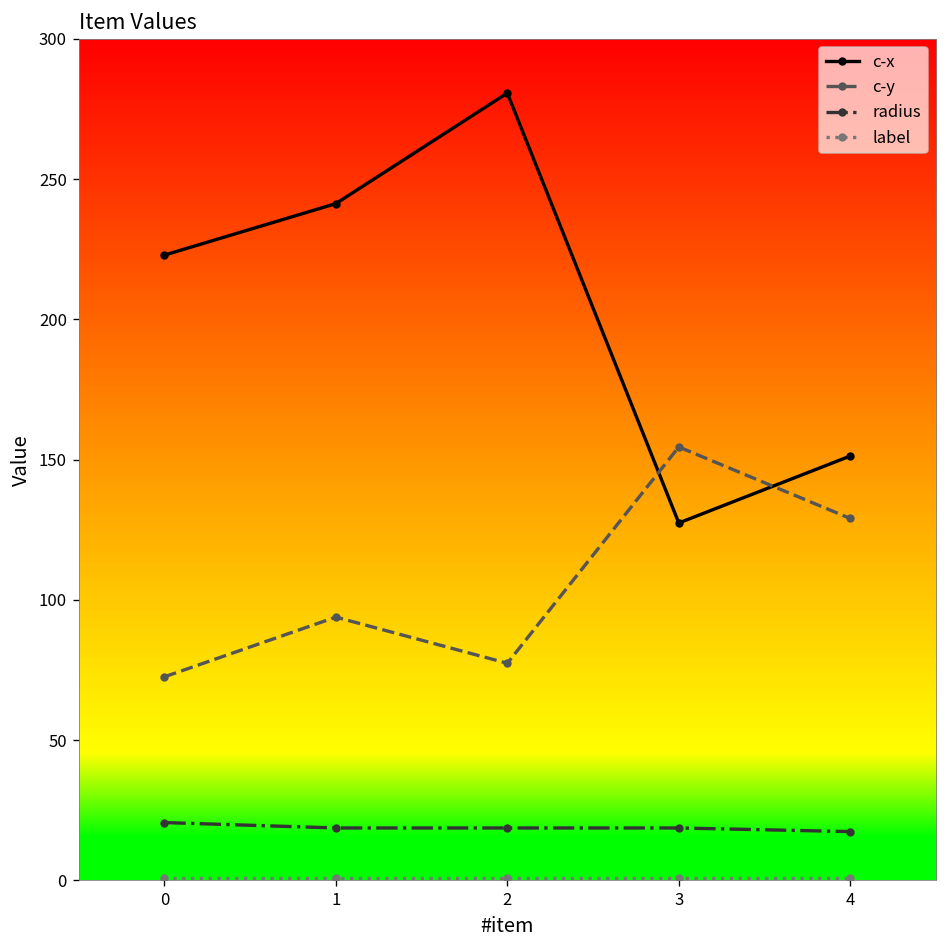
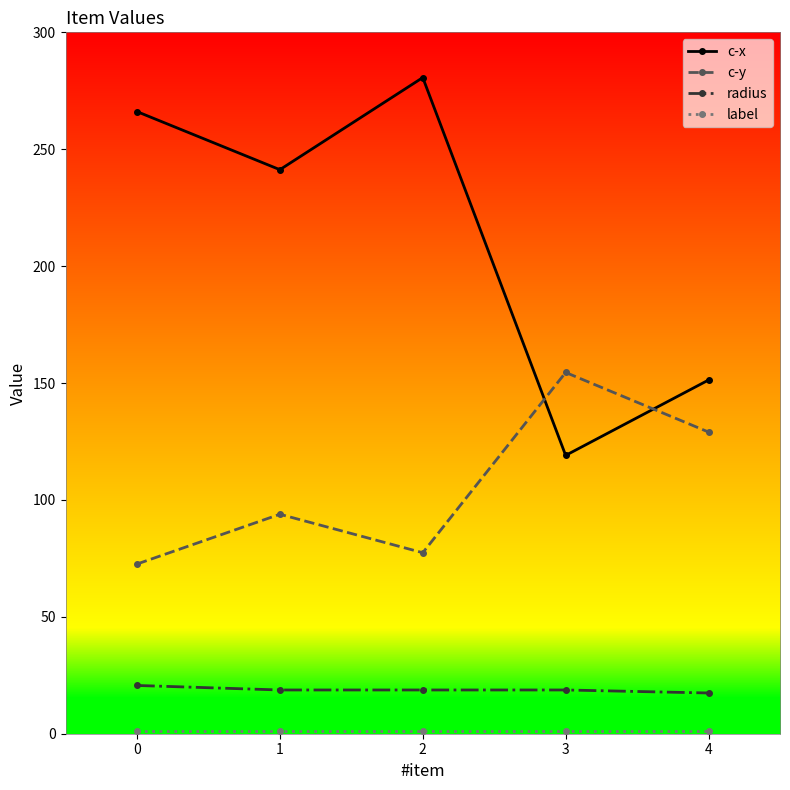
c-x, 0: 223 -> 266
c-x, 3: 127 -> 119
